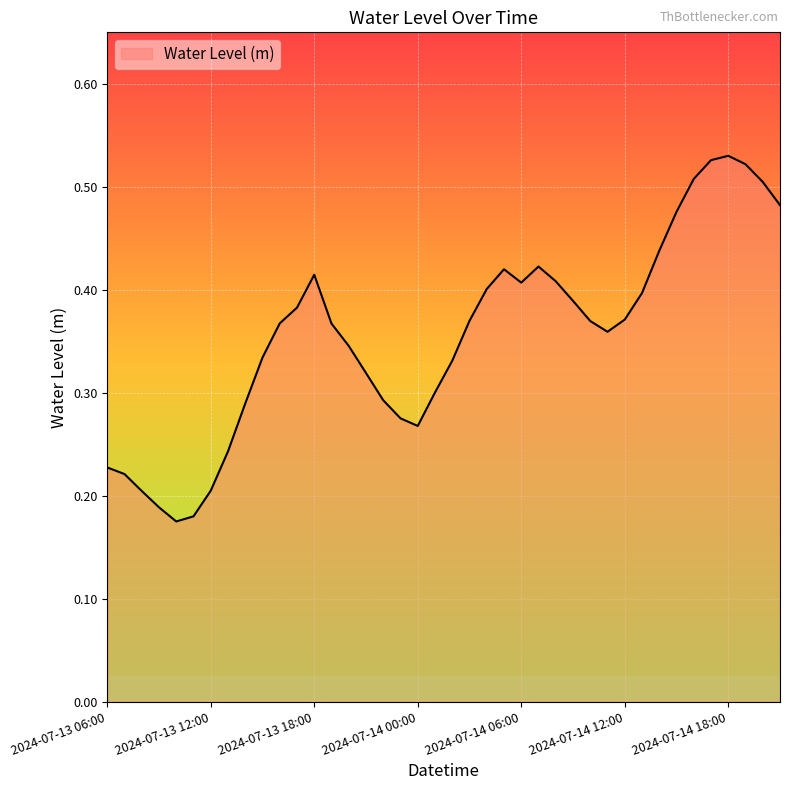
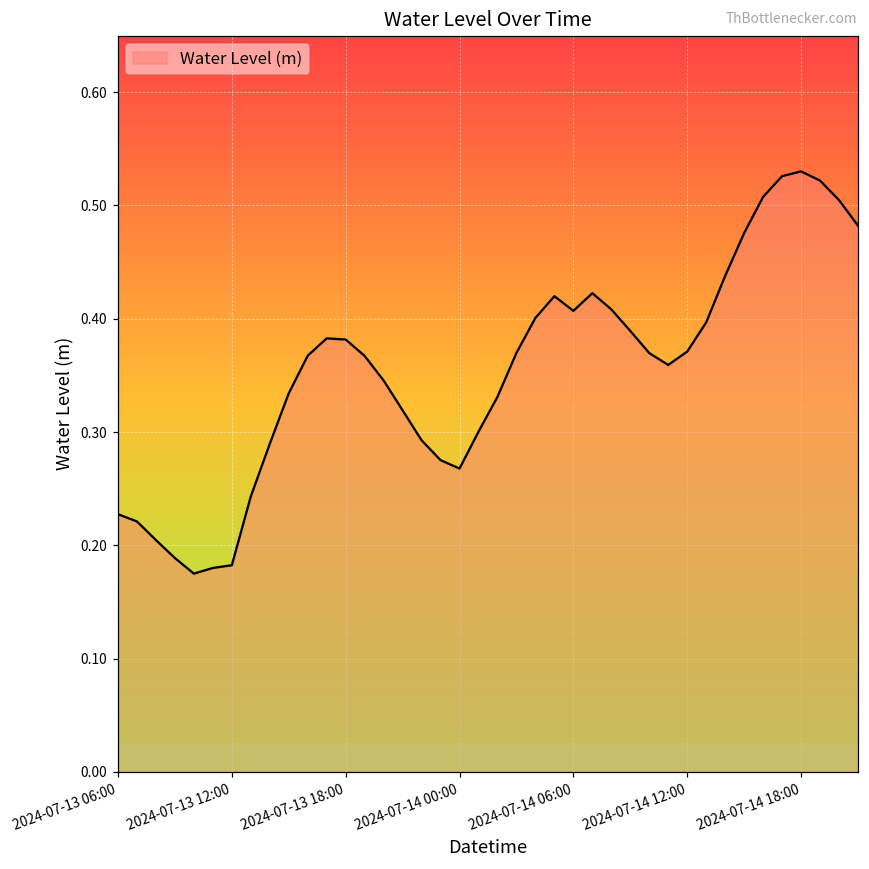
2024-07-13 12:00: 0.205 -> 0.182
2024-07-13 18:00: 0.415 -> 0.382
